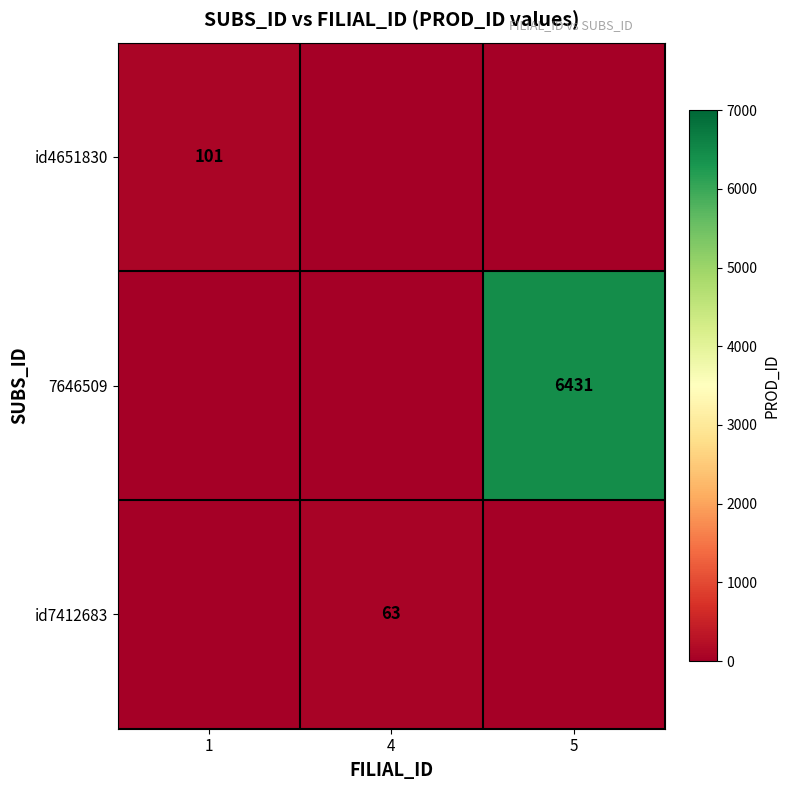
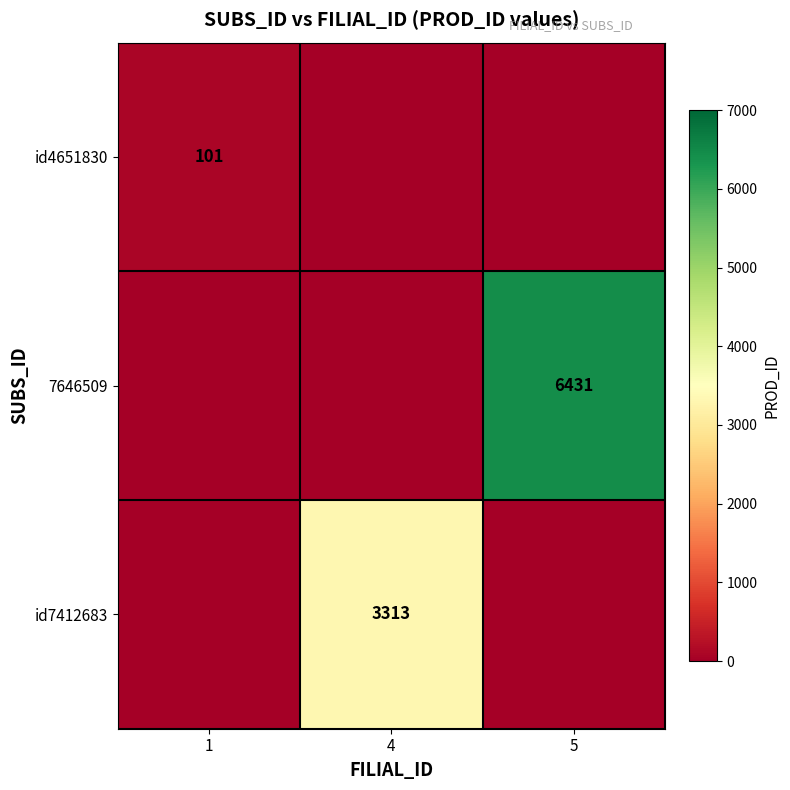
id7412683, 4: 63 -> 3313
